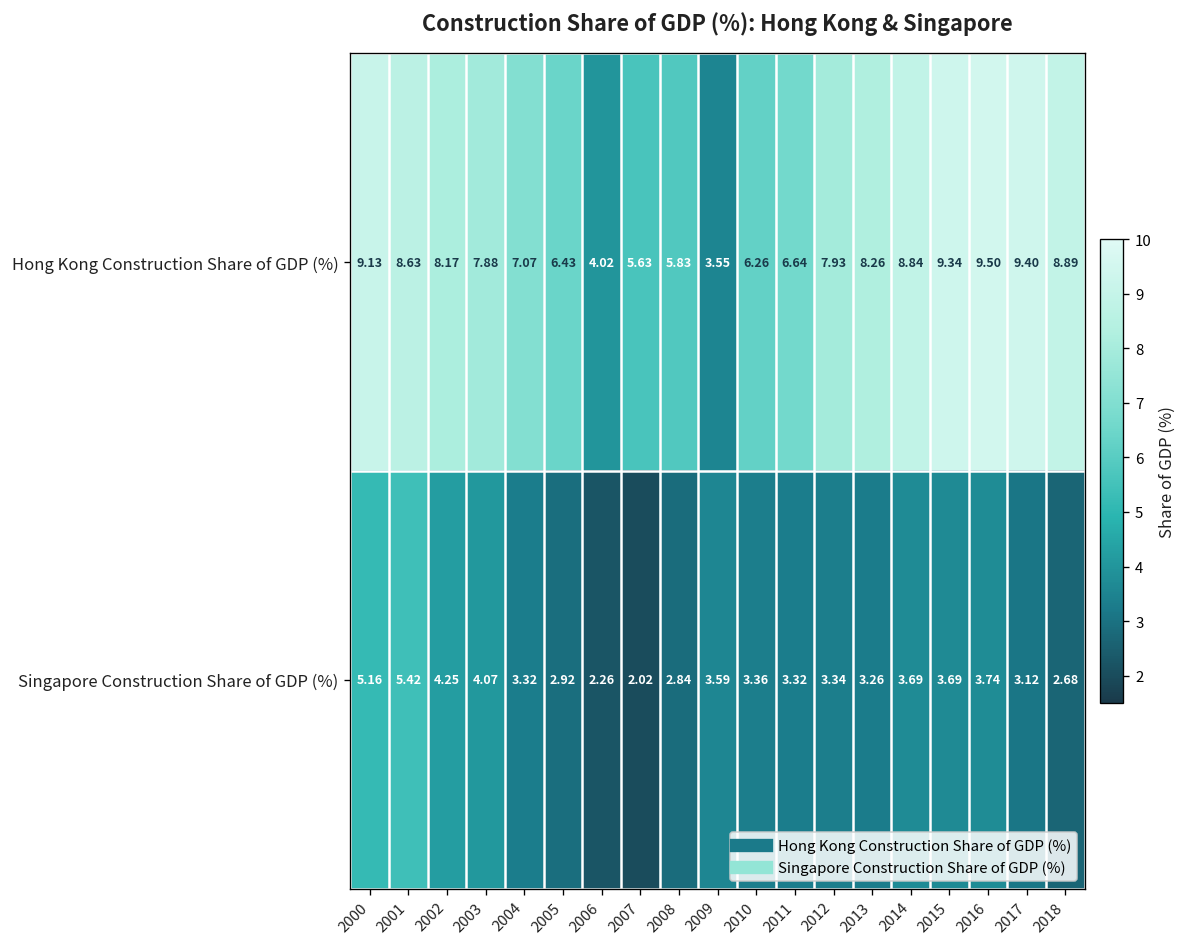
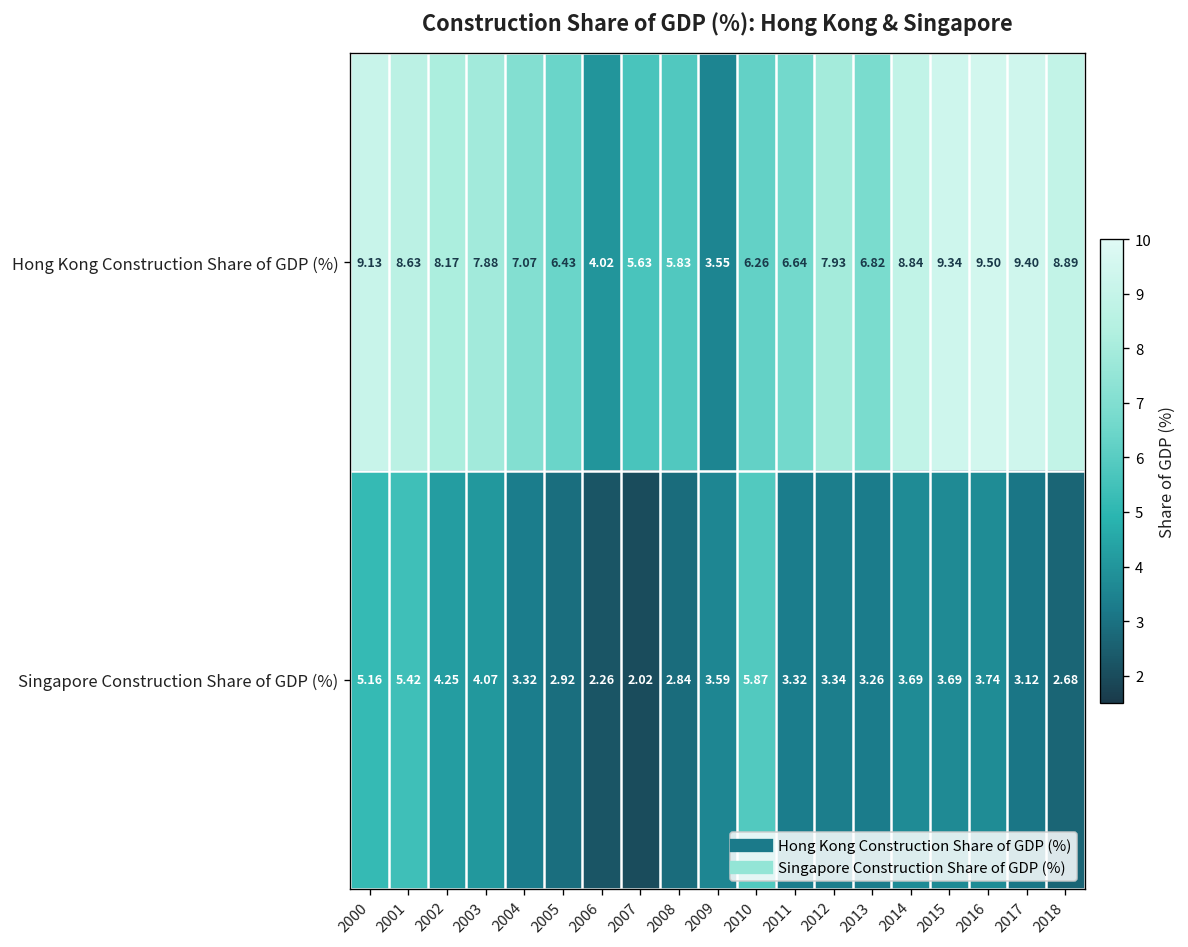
Hong Kong Construction Share of GDP (%), 2013: 8.26 -> 6.82
Singapore Construction Share of GDP (%), 2010: 3.36 -> 5.87
